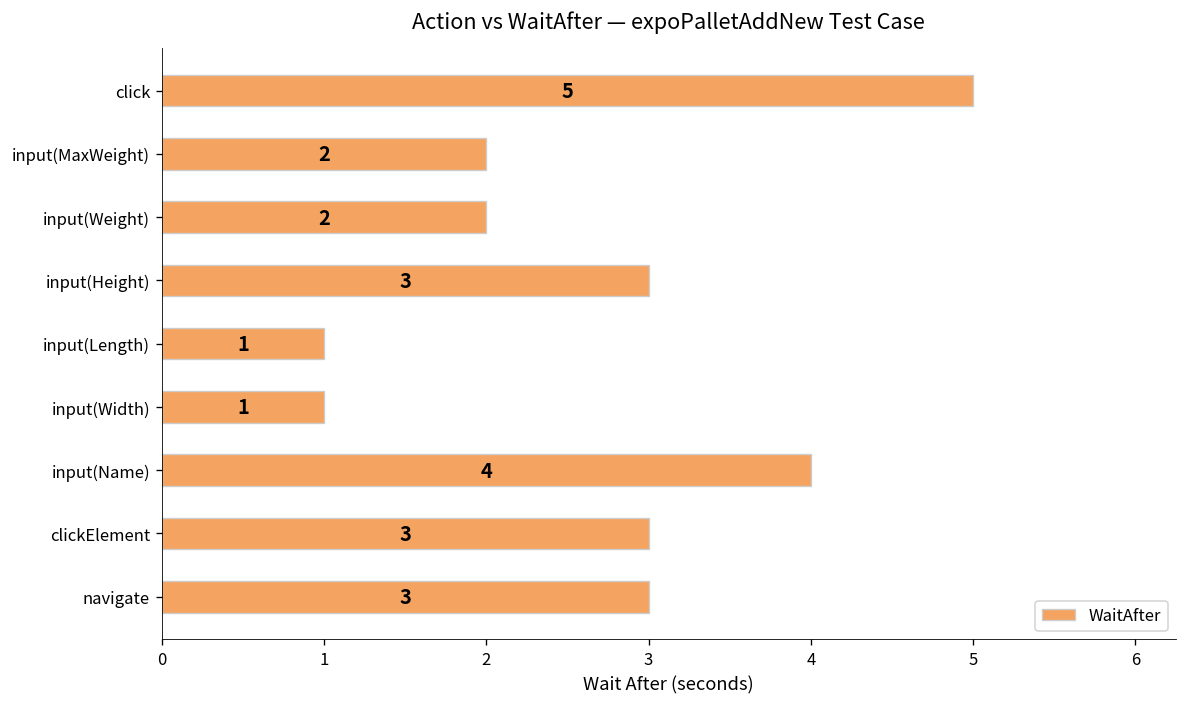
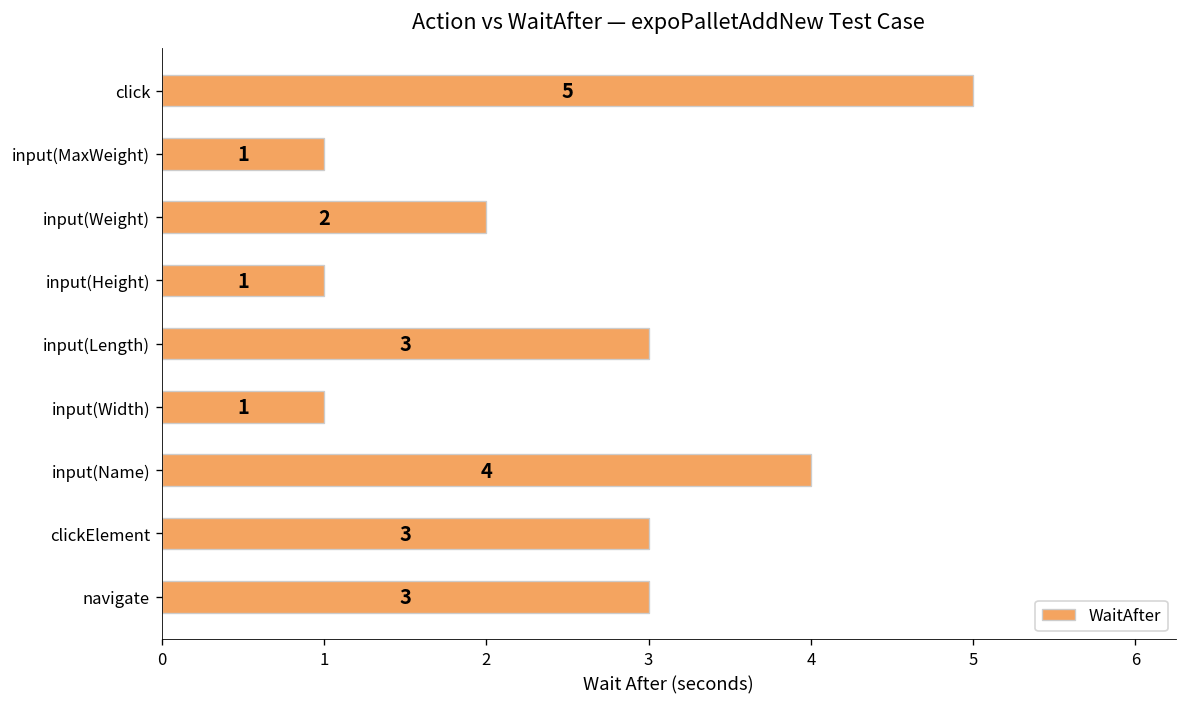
input(MaxWeight): 2 -> 1
input(Height): 3 -> 1
input(Length): 1 -> 3
